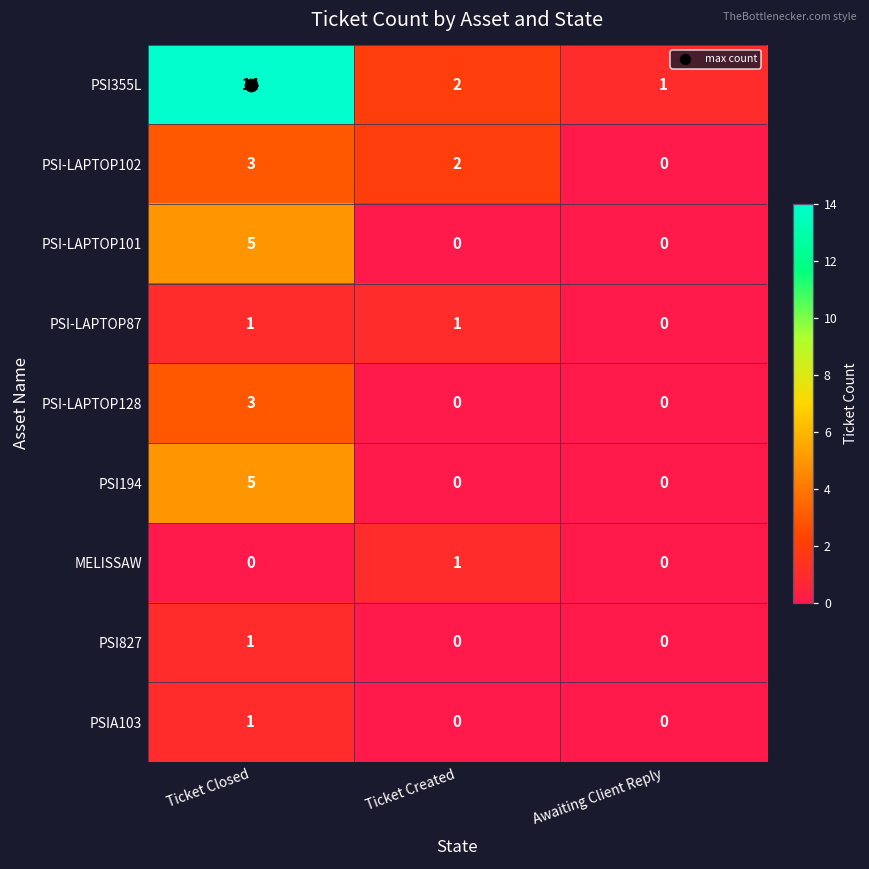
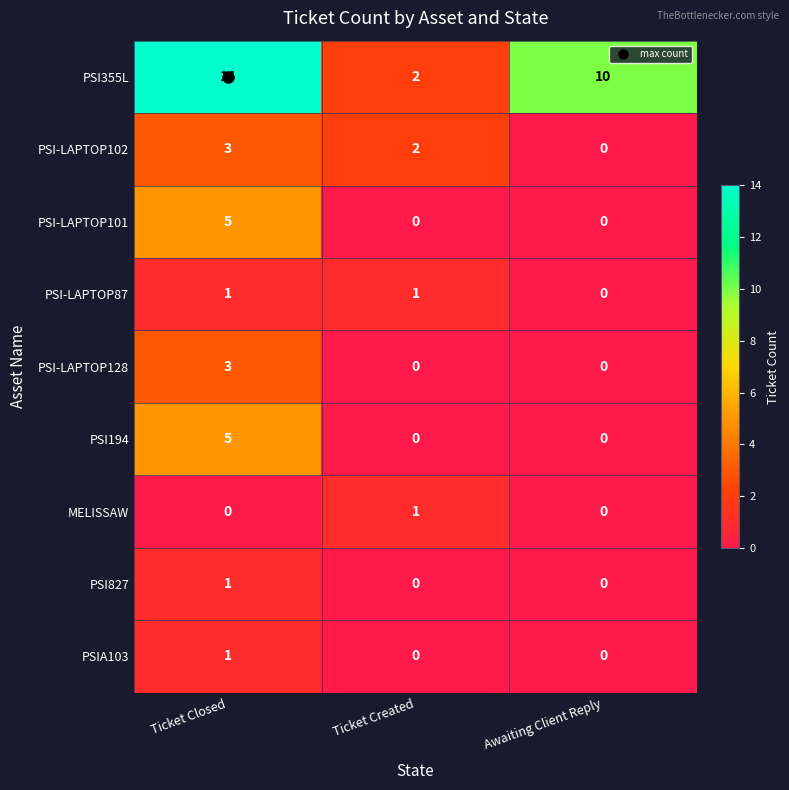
PSI355L, Awaiting Client Reply: 1 -> 10
